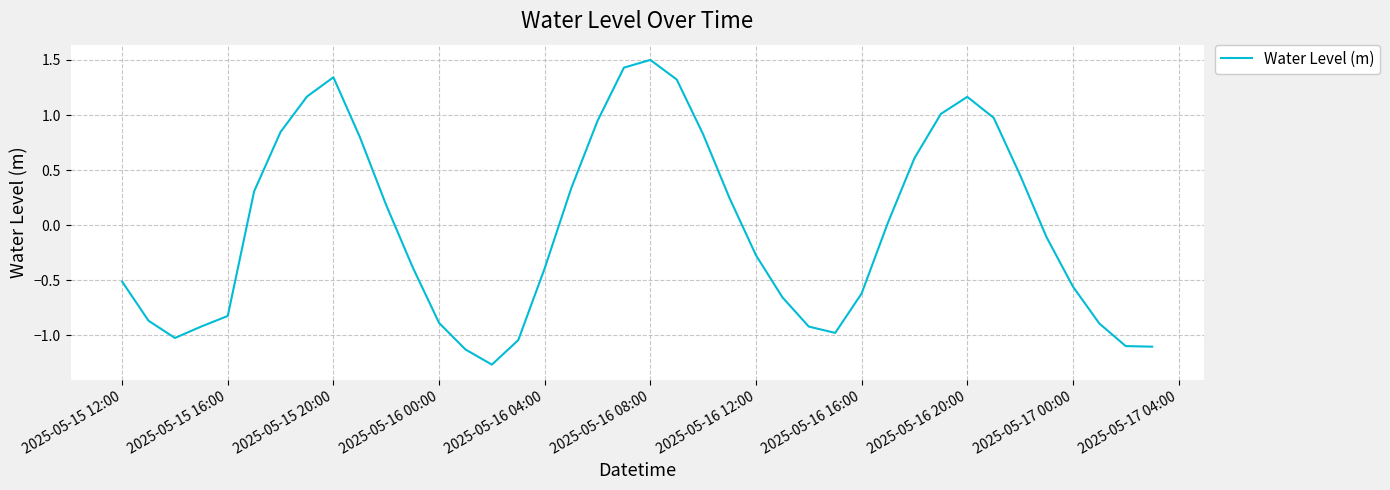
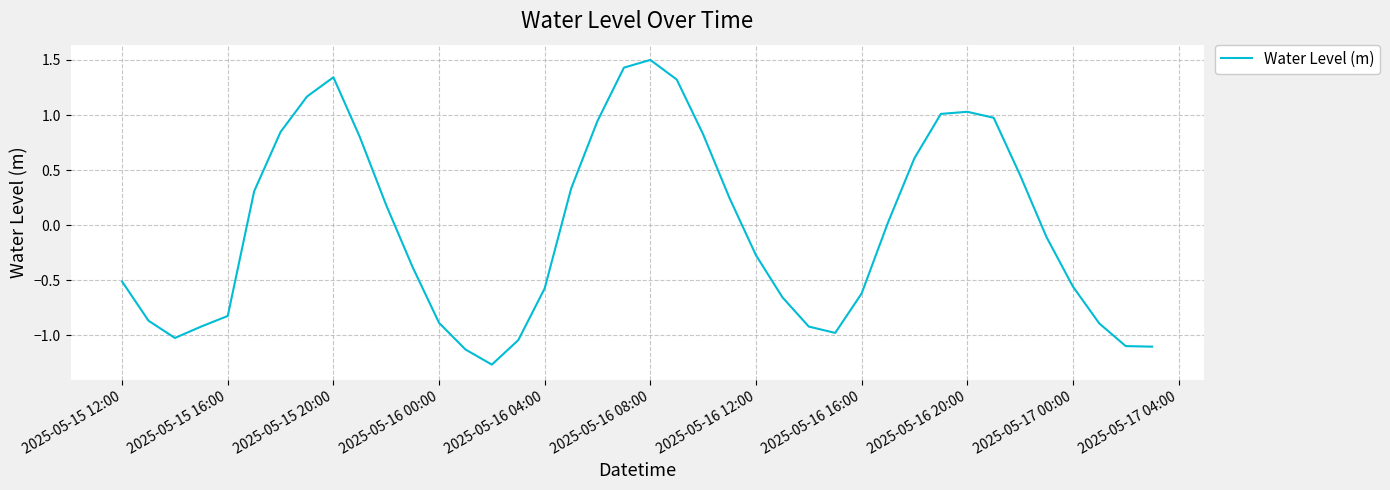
2025-05-16 04:00: -0.39 -> -0.57
2025-05-16 20:00: 1.17 -> 1.03
